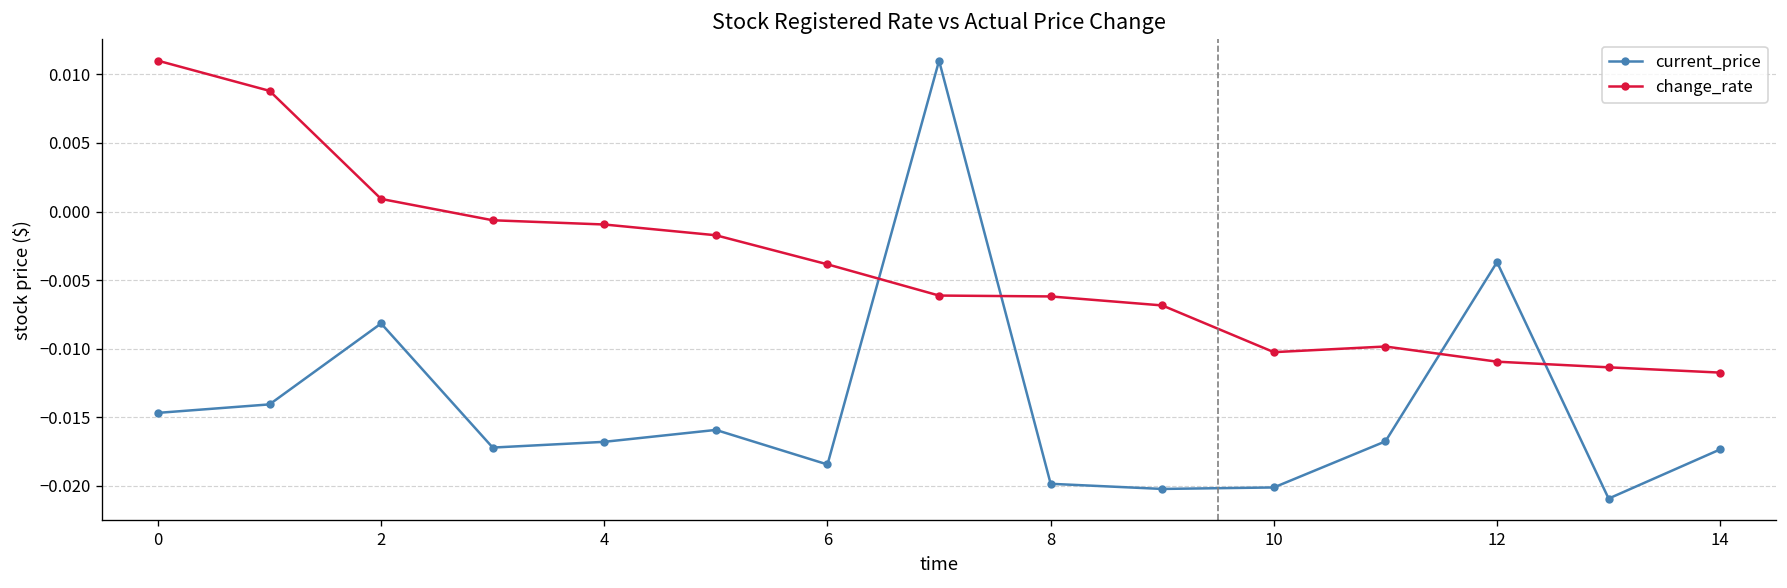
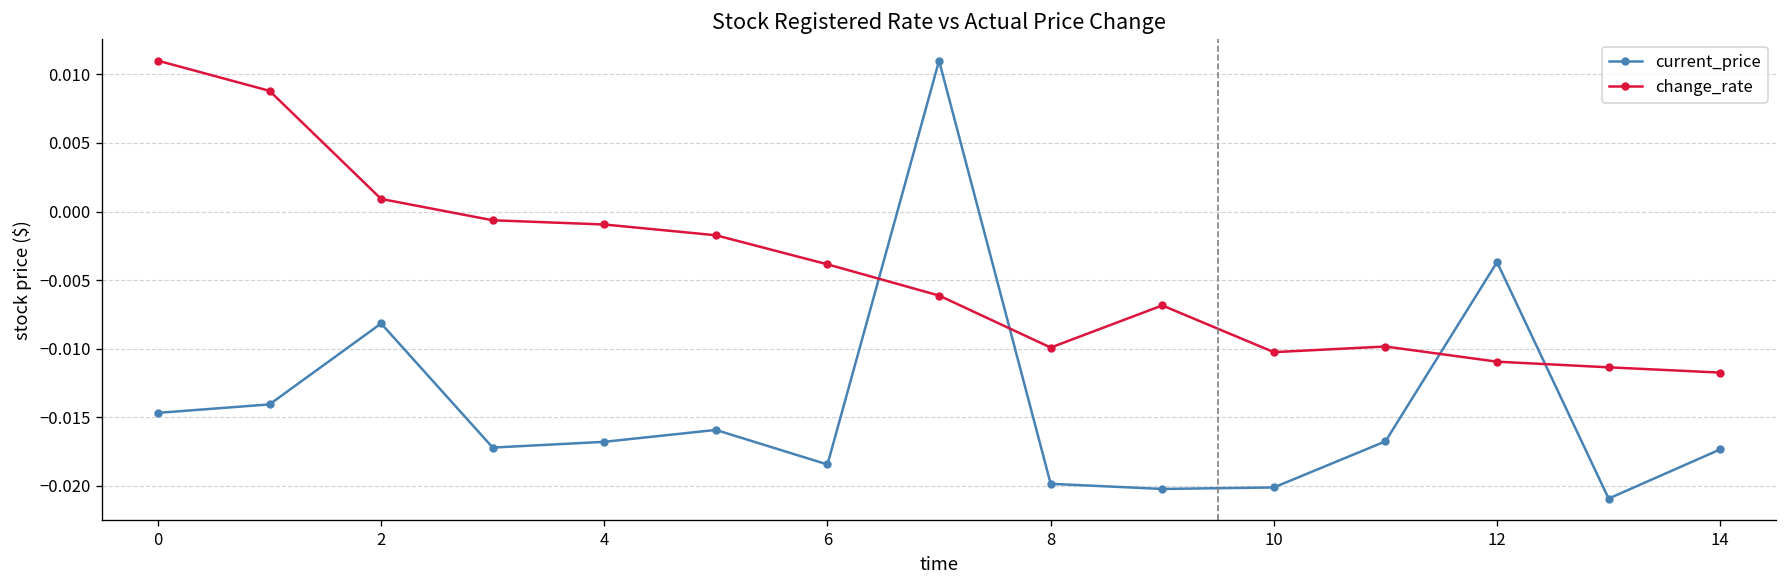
change_rate, 8: -0.0062 -> -0.0099
